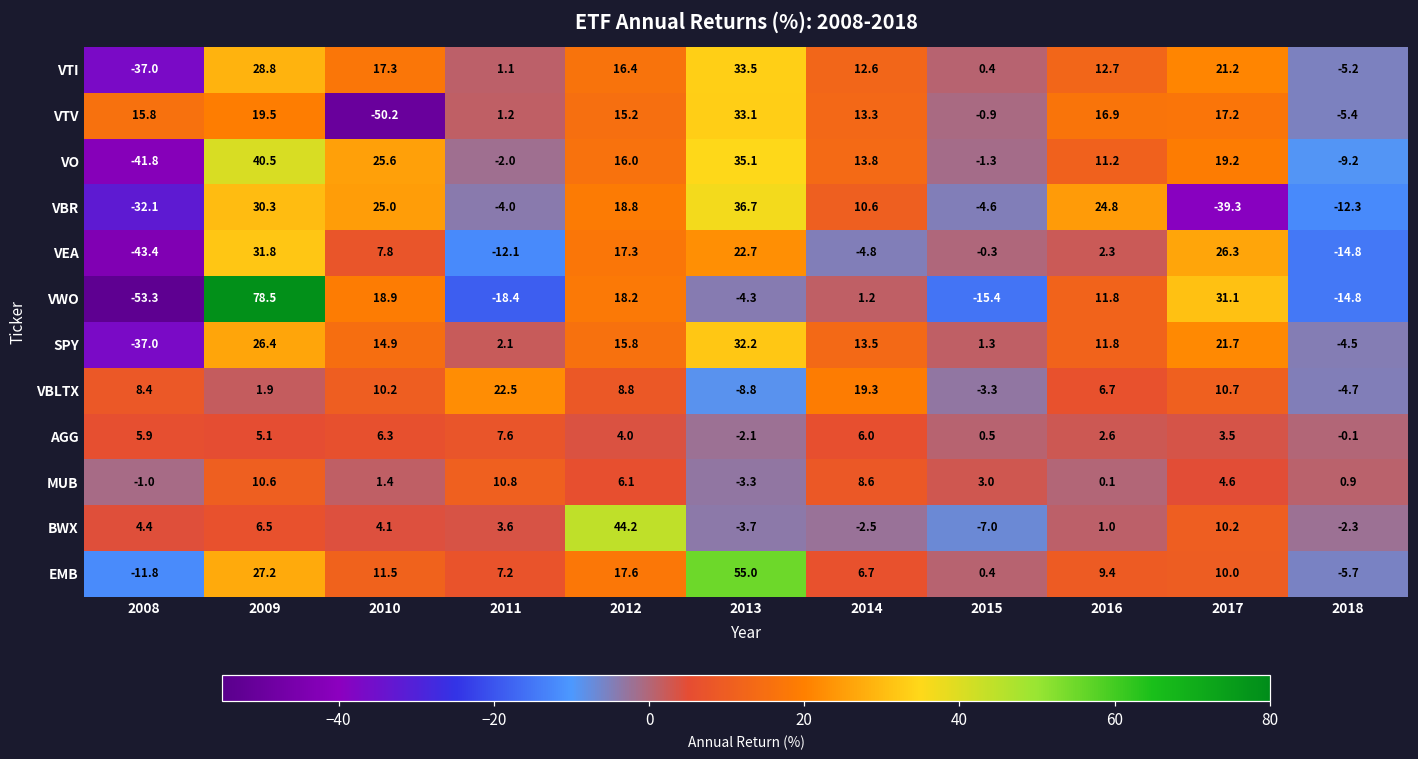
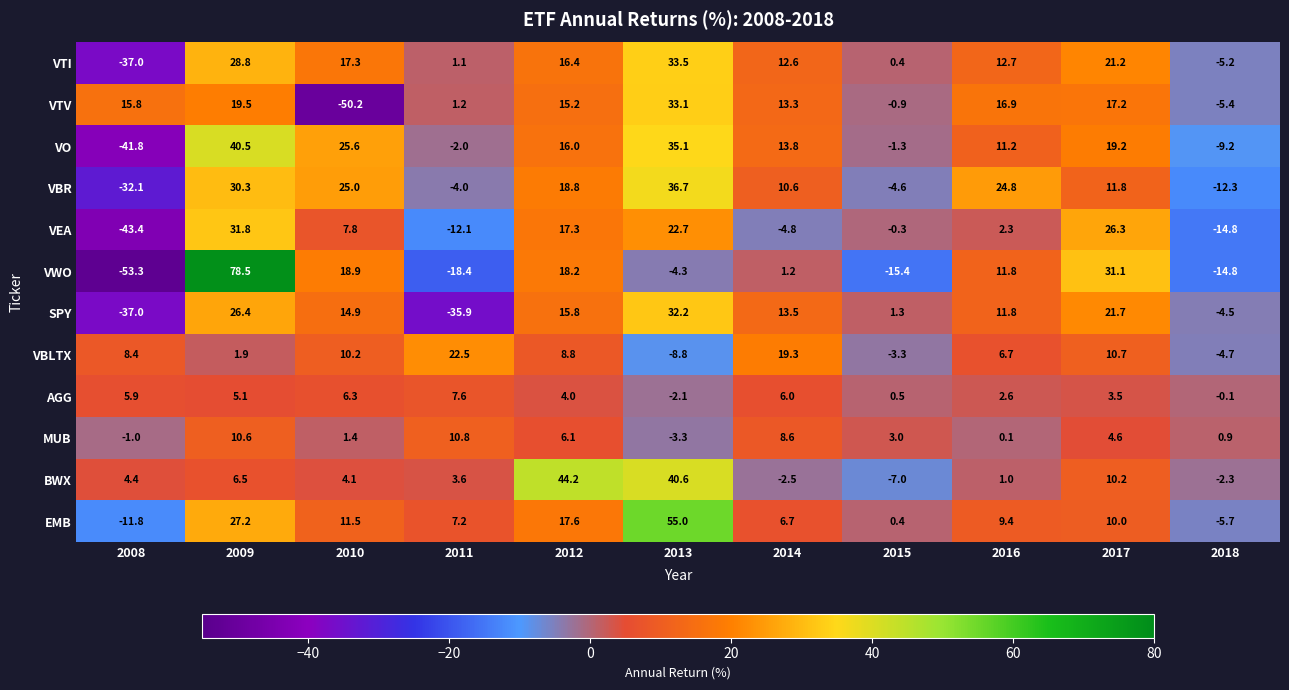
VBR, 2017: -39.3 -> 11.8
SPY, 2011: 2.1 -> -35.9
BWX, 2013: -3.7 -> 40.6
